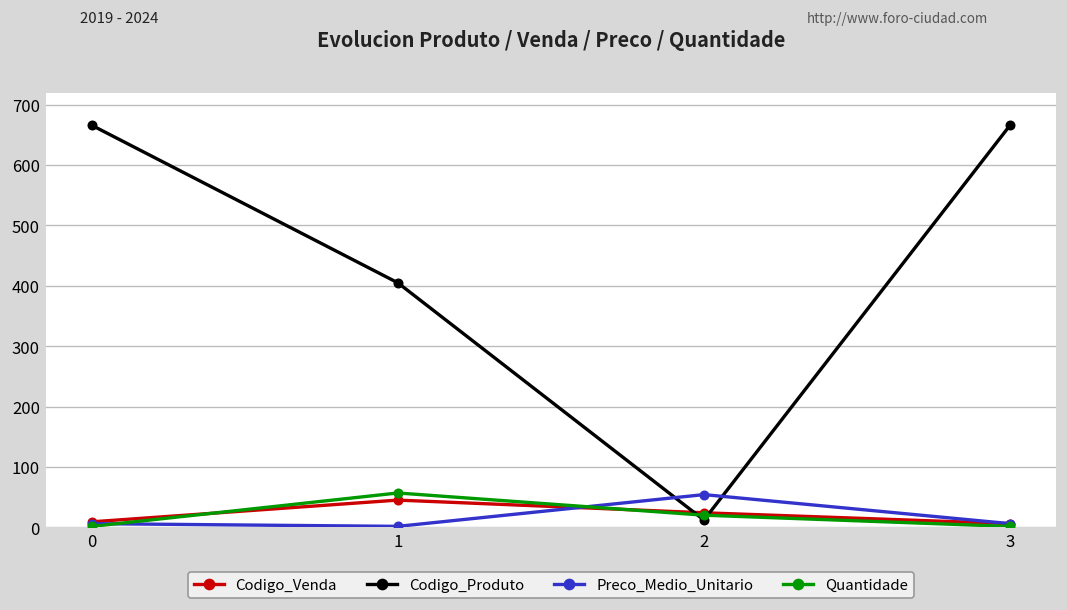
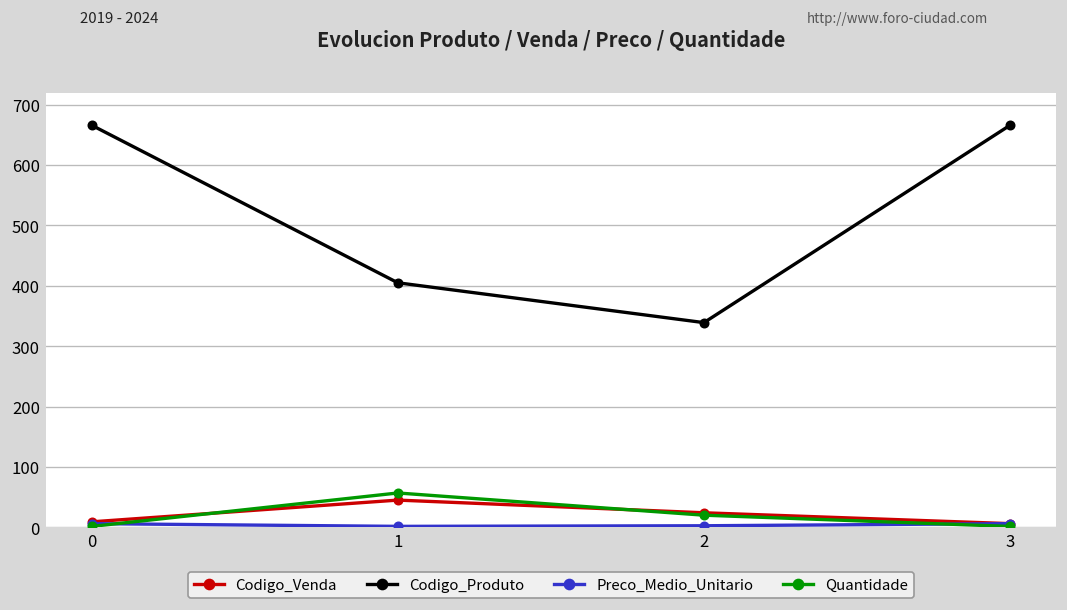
Codigo_Produto, 2: 10 -> 340
Preco_Medio_Unitario, 2: 50 -> 0
